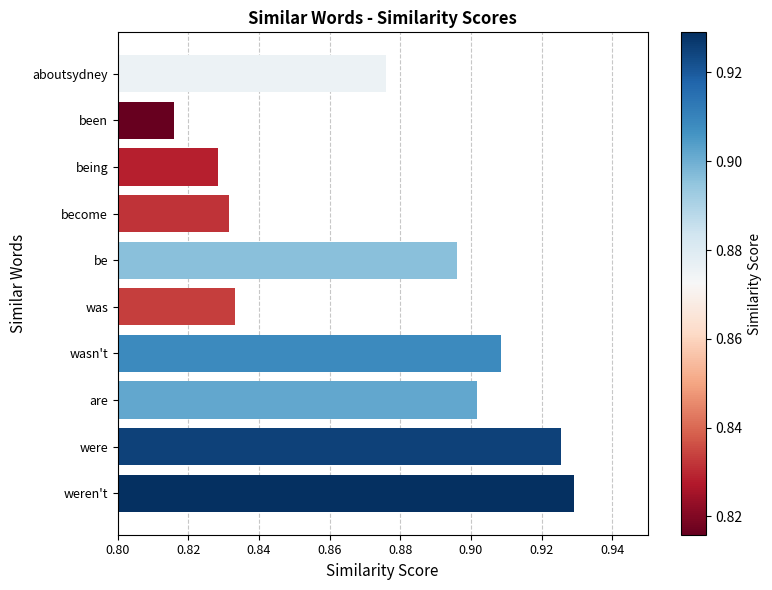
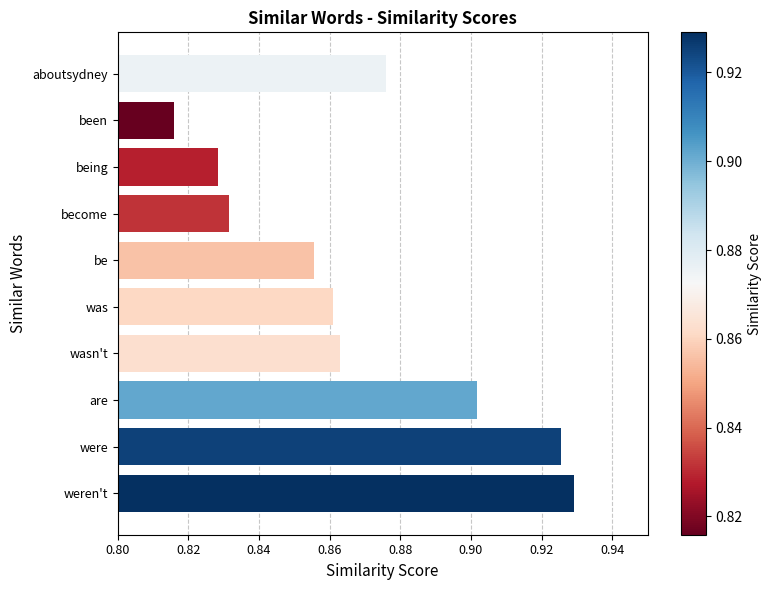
be: 0.896 -> 0.856
was: 0.833 -> 0.861
wasn't: 0.909 -> 0.863
